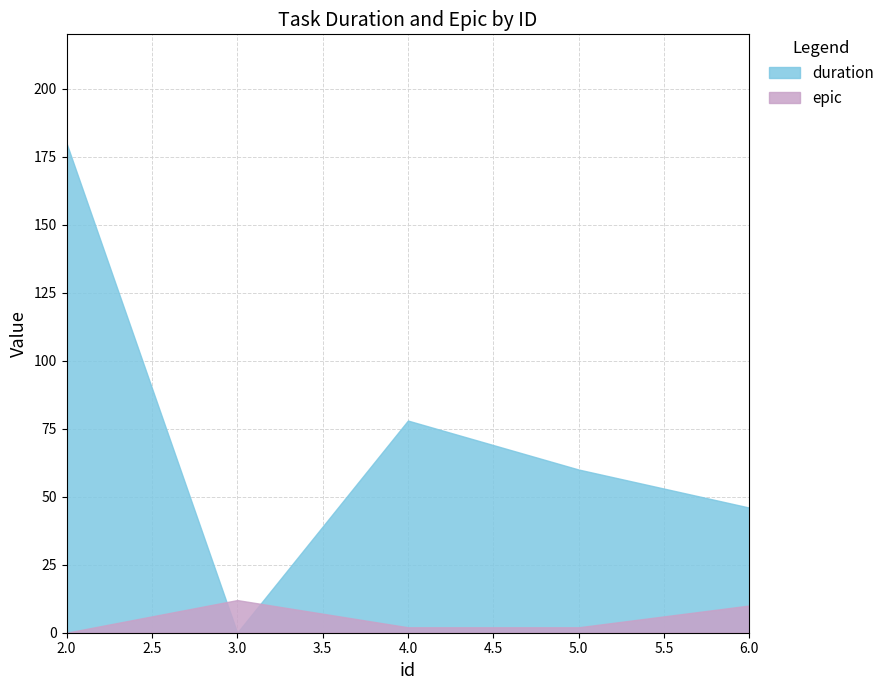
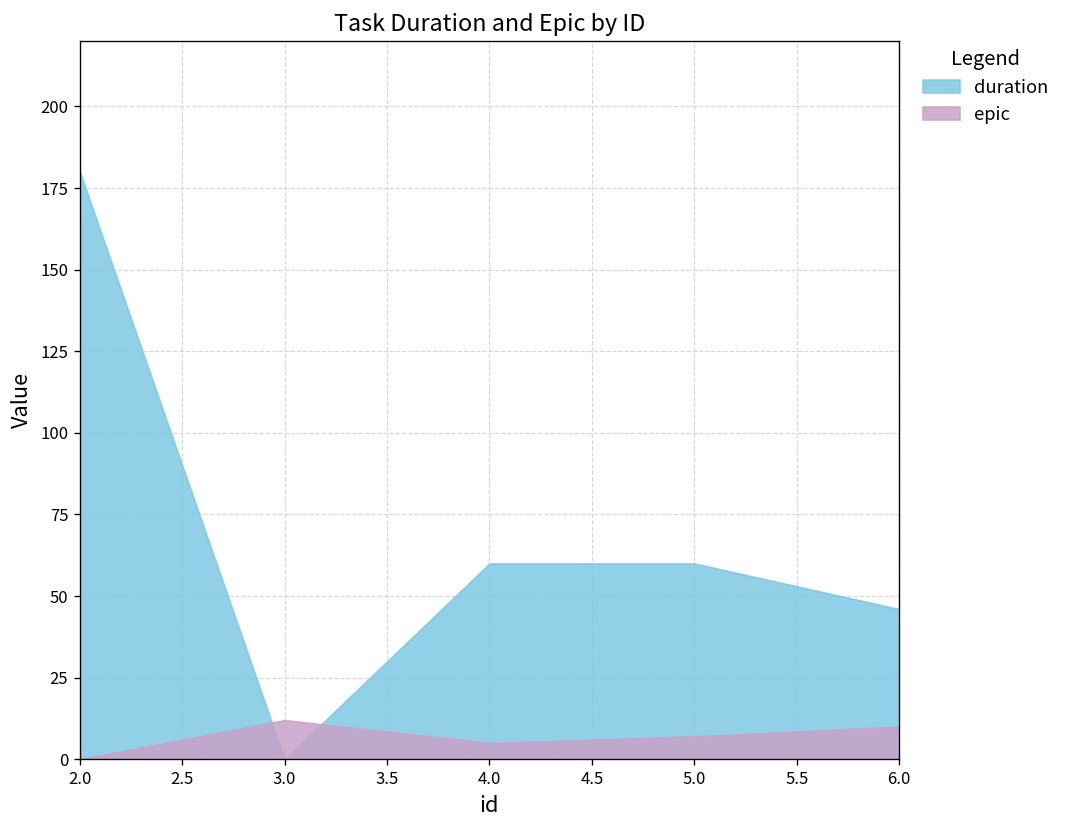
duration, 4.0: 78 -> 60
epic, 4.0: 2 -> 5
epic, 5.0: 2 -> 7
